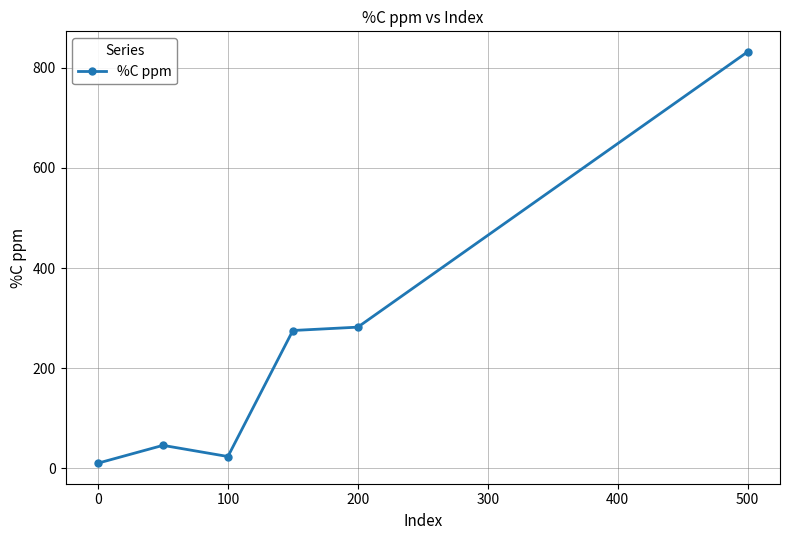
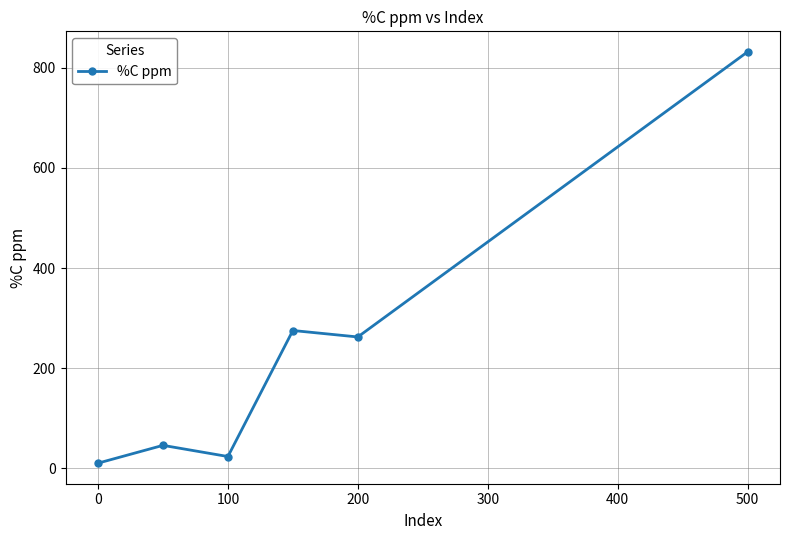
200: 280 -> 260
